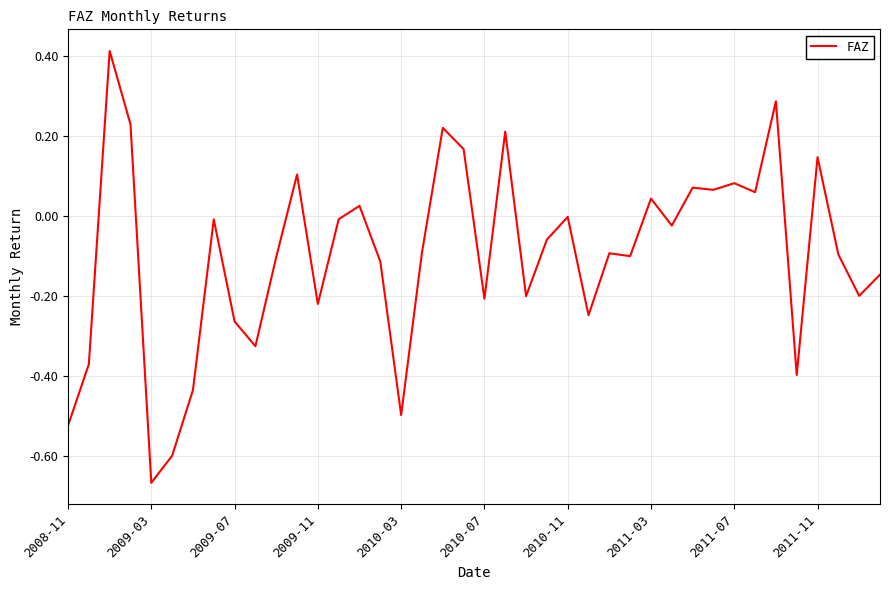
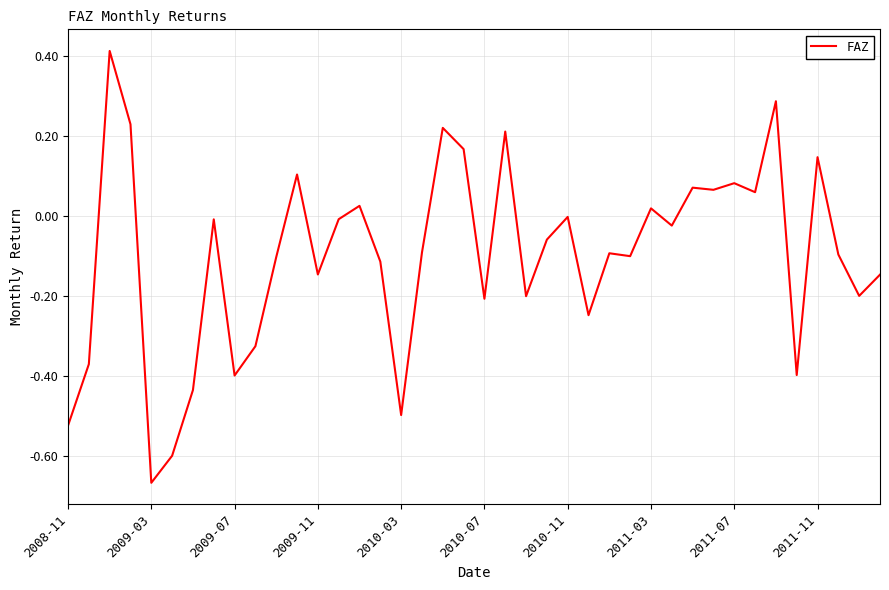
2009-07: -0.26 -> -0.40
2009-11: -0.22 -> -0.15
2011-03: 0.04 -> 0.02
